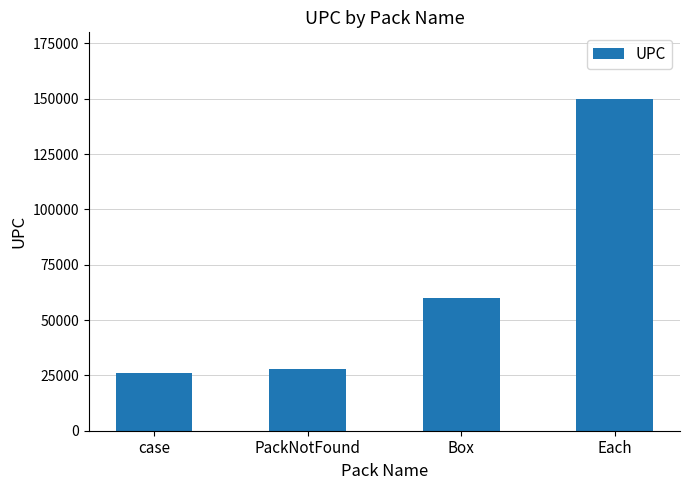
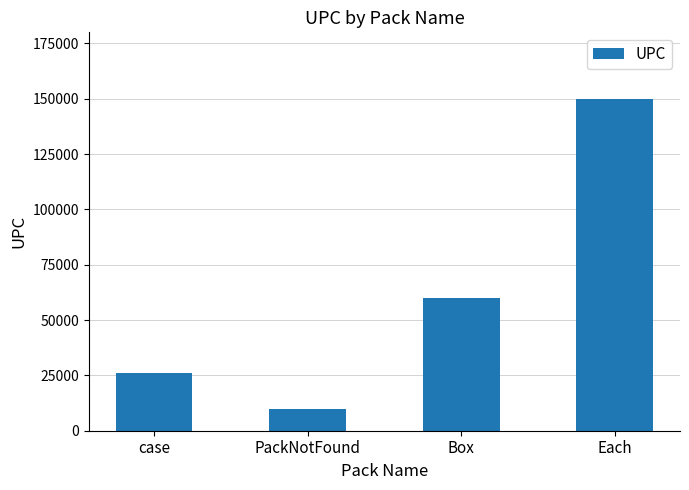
PackNotFound: 28000 -> 10000
